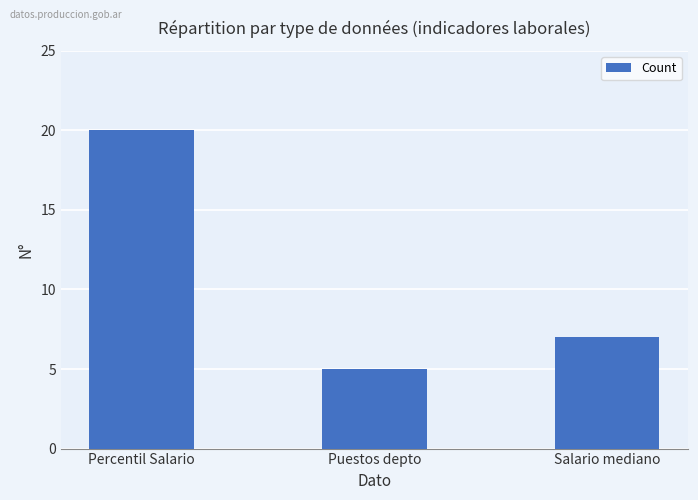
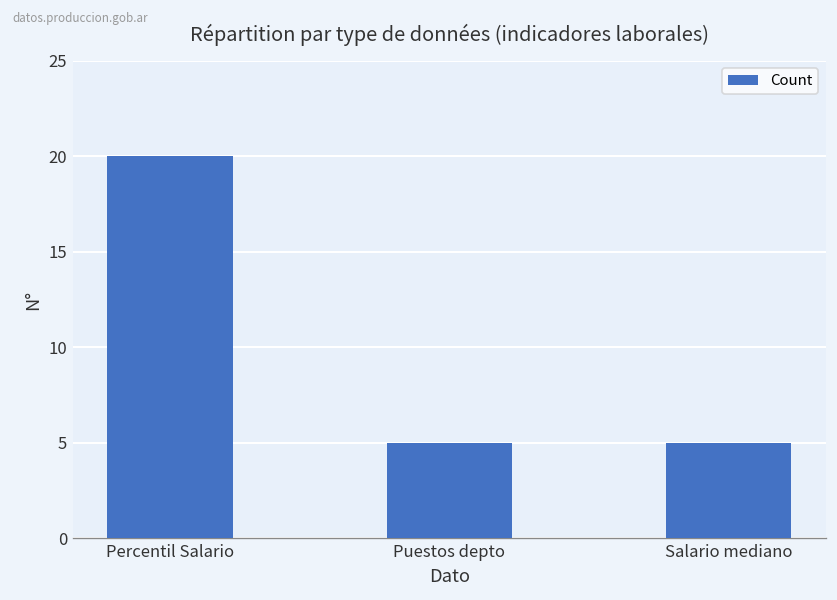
Salario mediano: 7 -> 5
